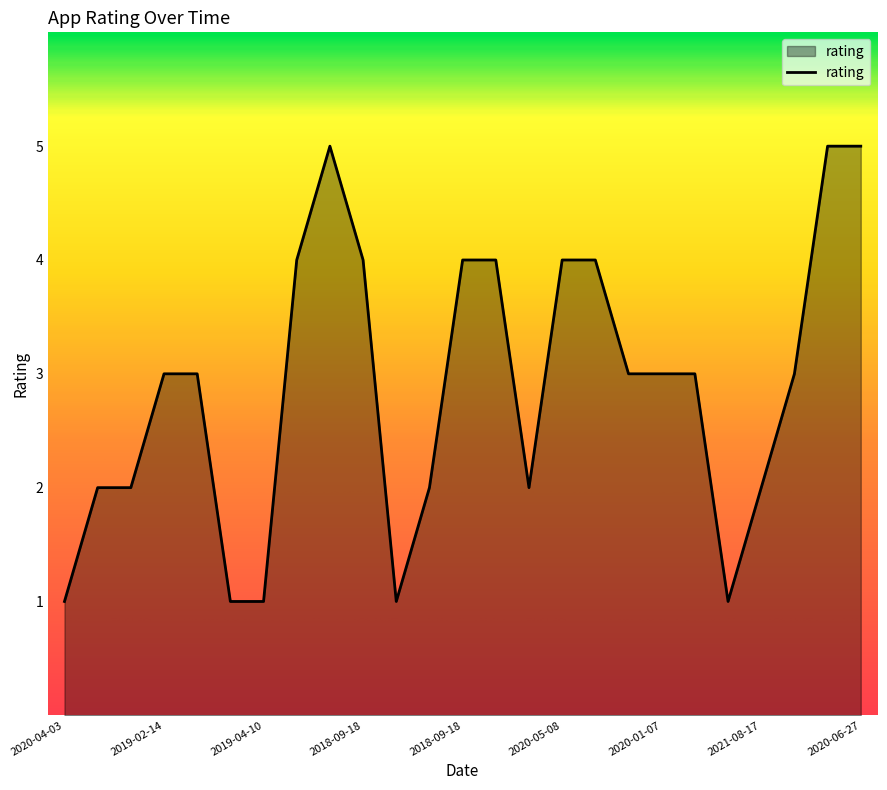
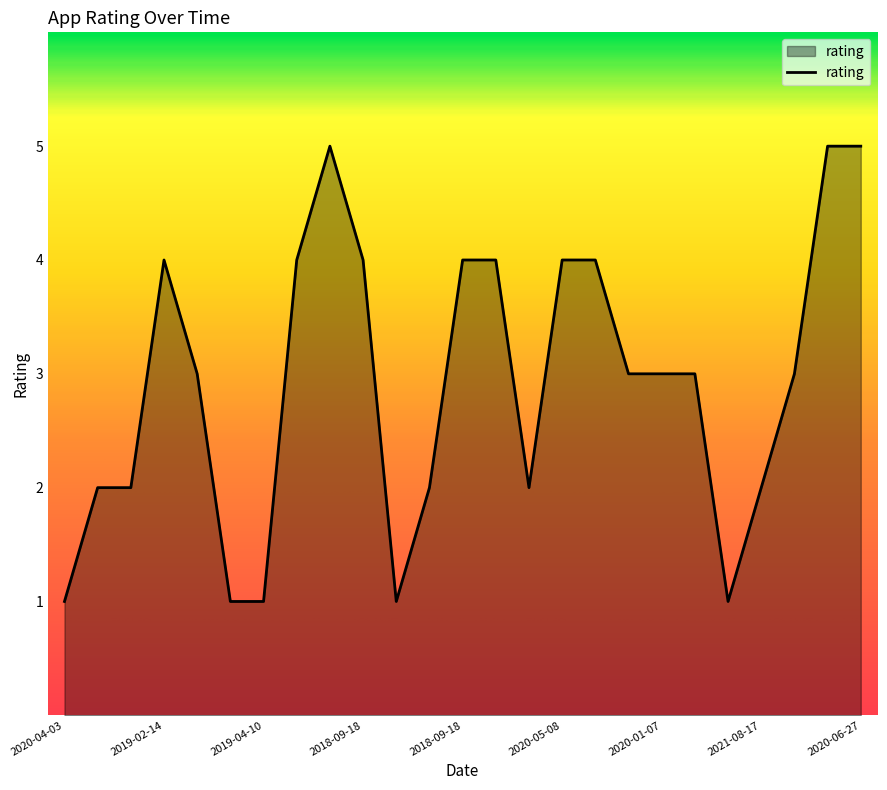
2019-02-14: 3 -> 4
